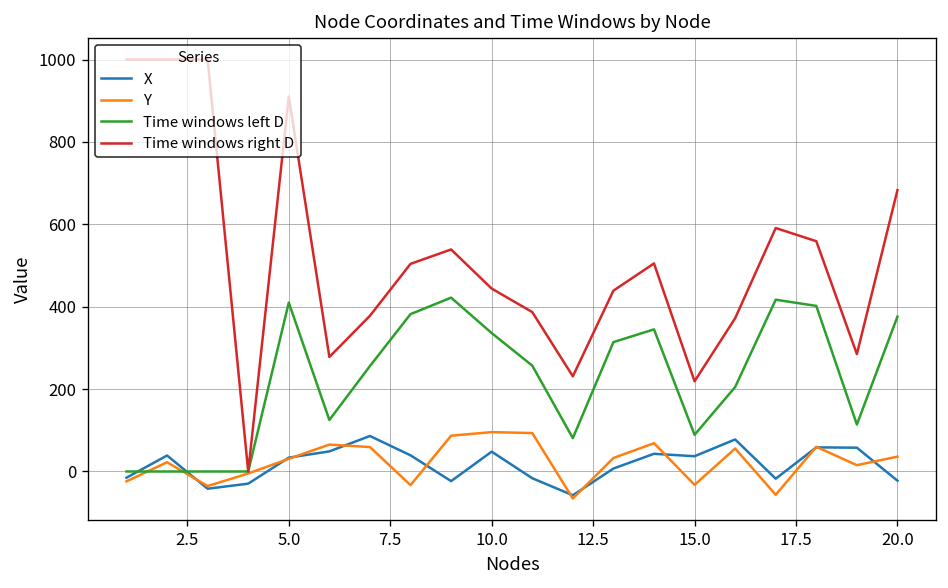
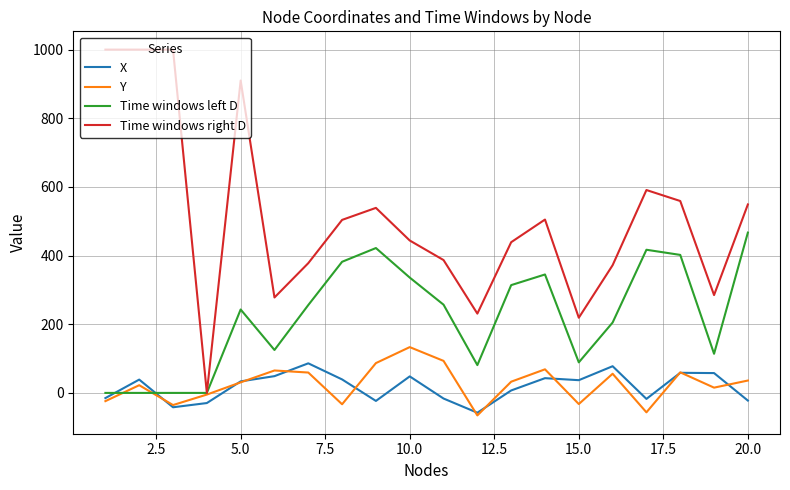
Time windows left D, 5.0: 410 -> 240
Y, 10.0: 100 -> 130
Time windows left D, 20.0: 380 -> 470
Time windows right D, 20.0: 680 -> 550
